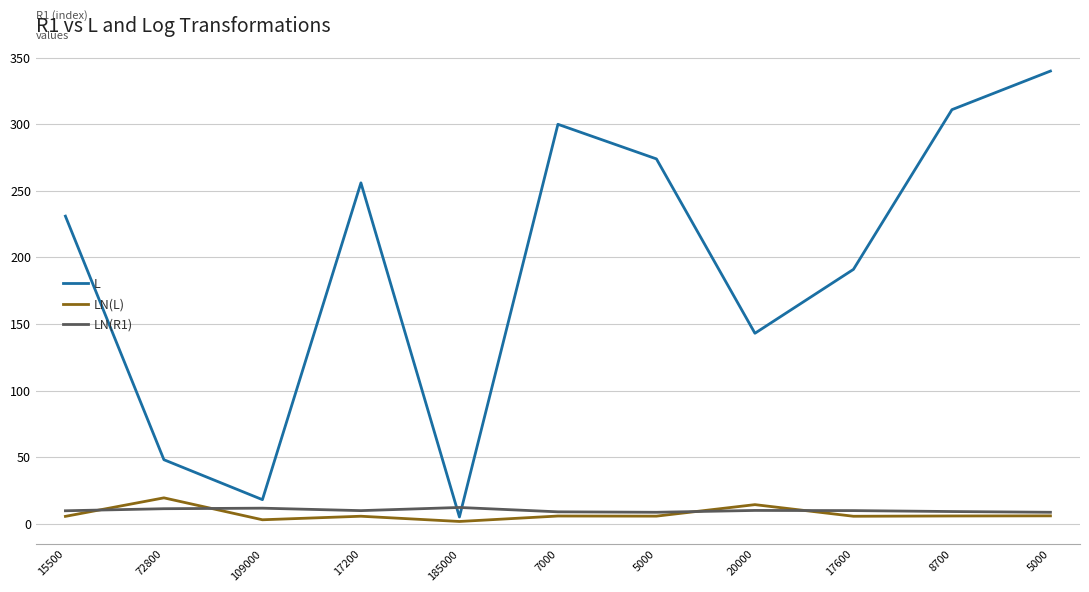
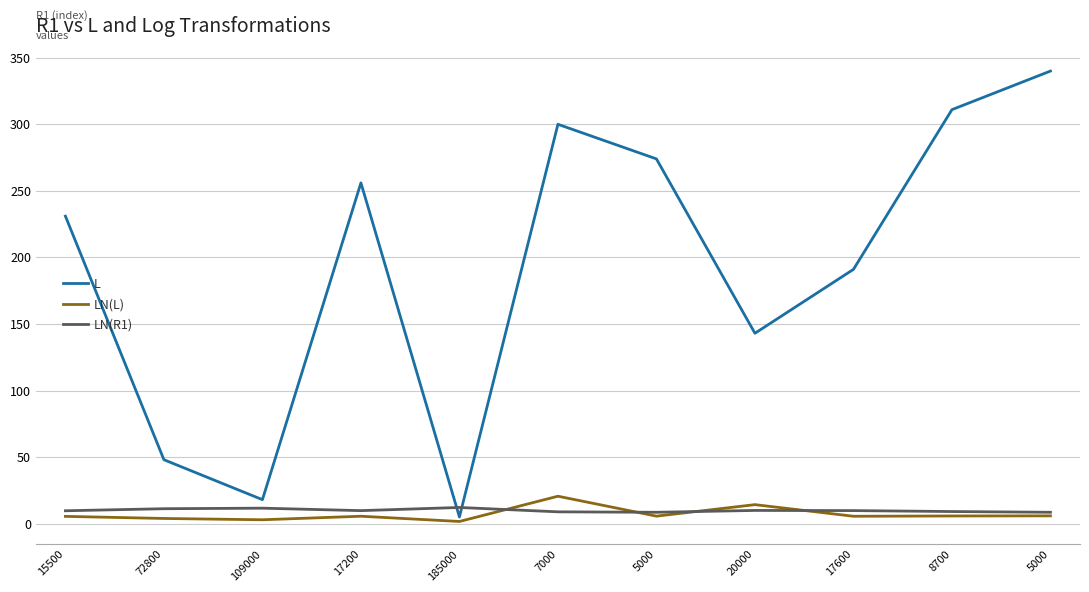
LN(L), 72800: 19 -> 4
LN(L), 7000: 6 -> 21
